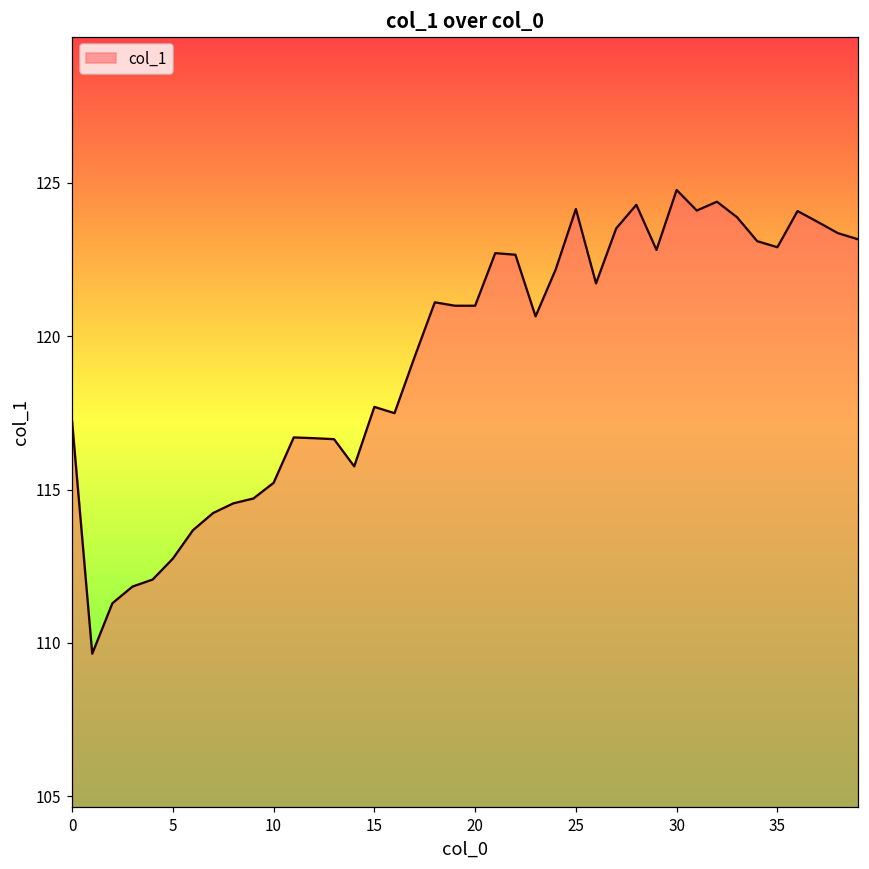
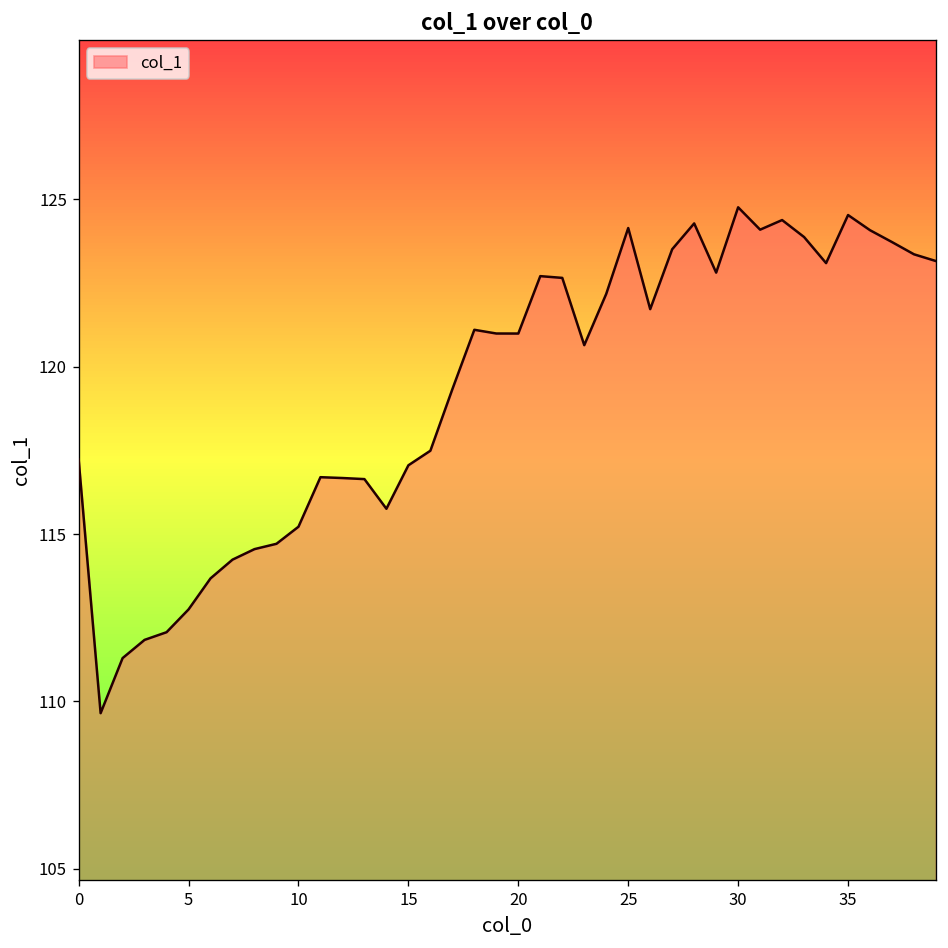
15: 117.7 -> 117.1
35: 122.9 -> 124.5
